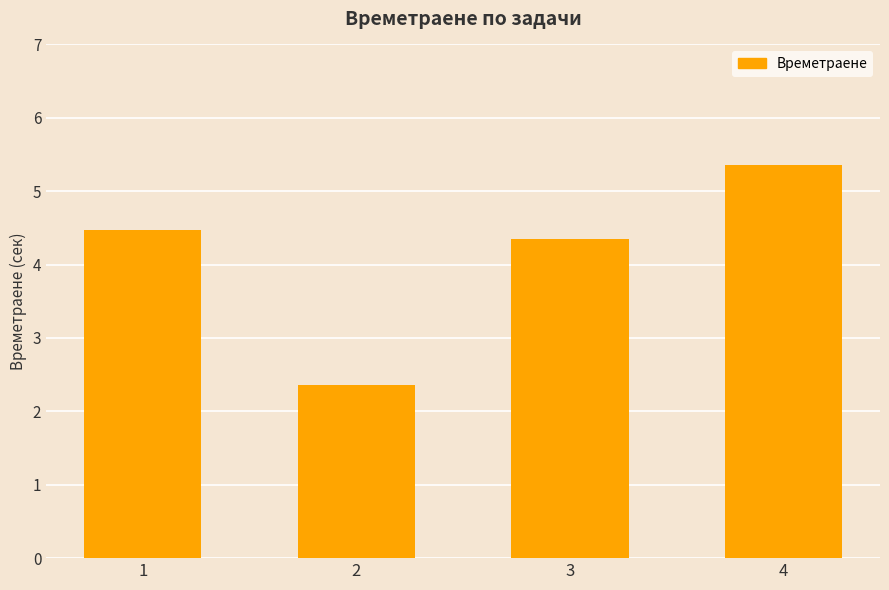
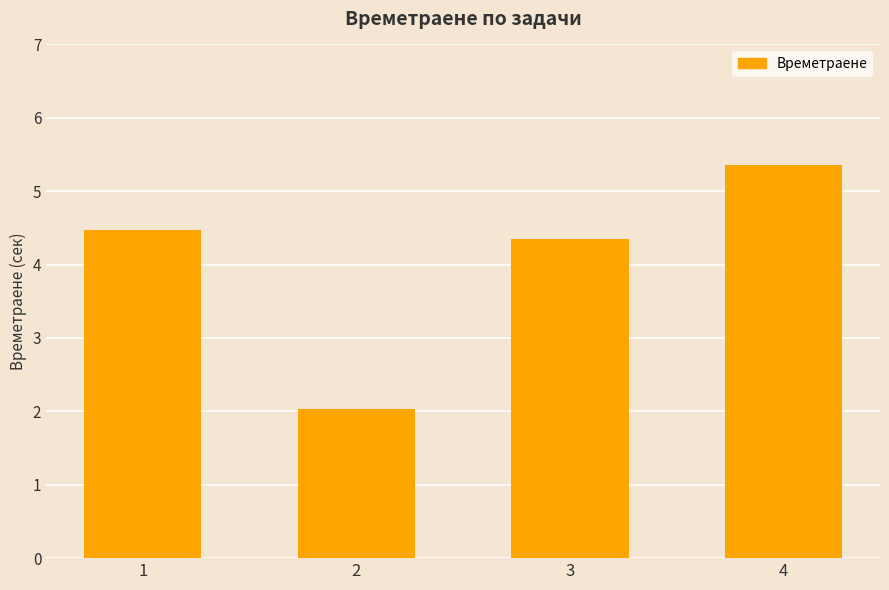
2: 2.4 -> 2.0
